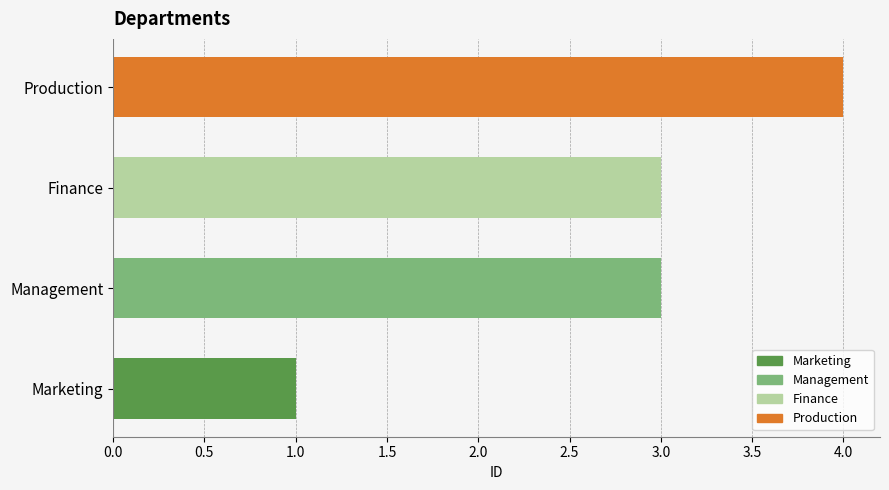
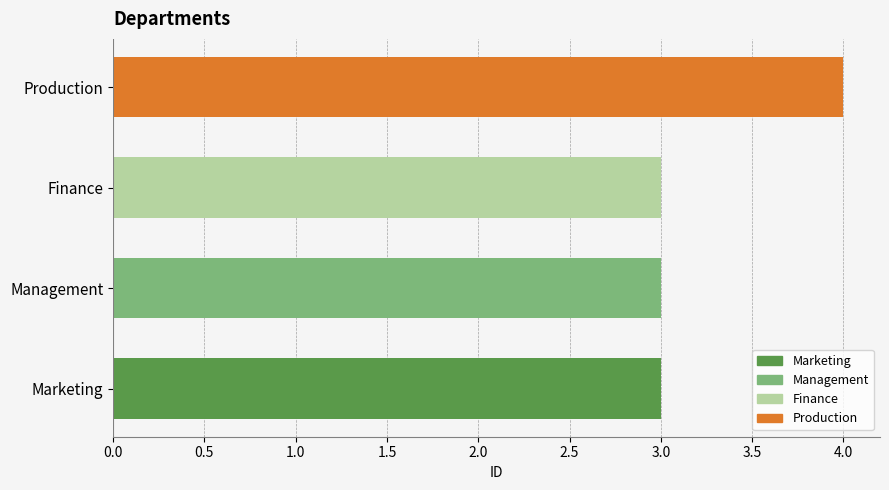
Marketing: 1 -> 3
